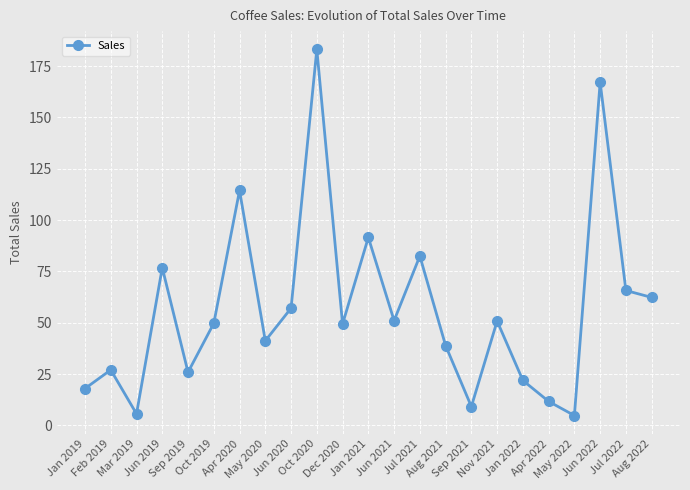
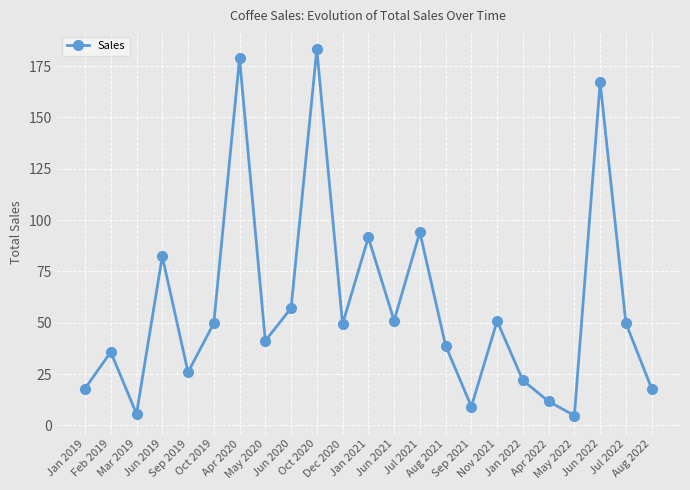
Feb 2019: 27 -> 36
Jun 2019: 77 -> 82
Apr 2020: 114 -> 179
Jul 2021: 82 -> 94
Jul 2022: 66 -> 50
Aug 2022: 62 -> 18
